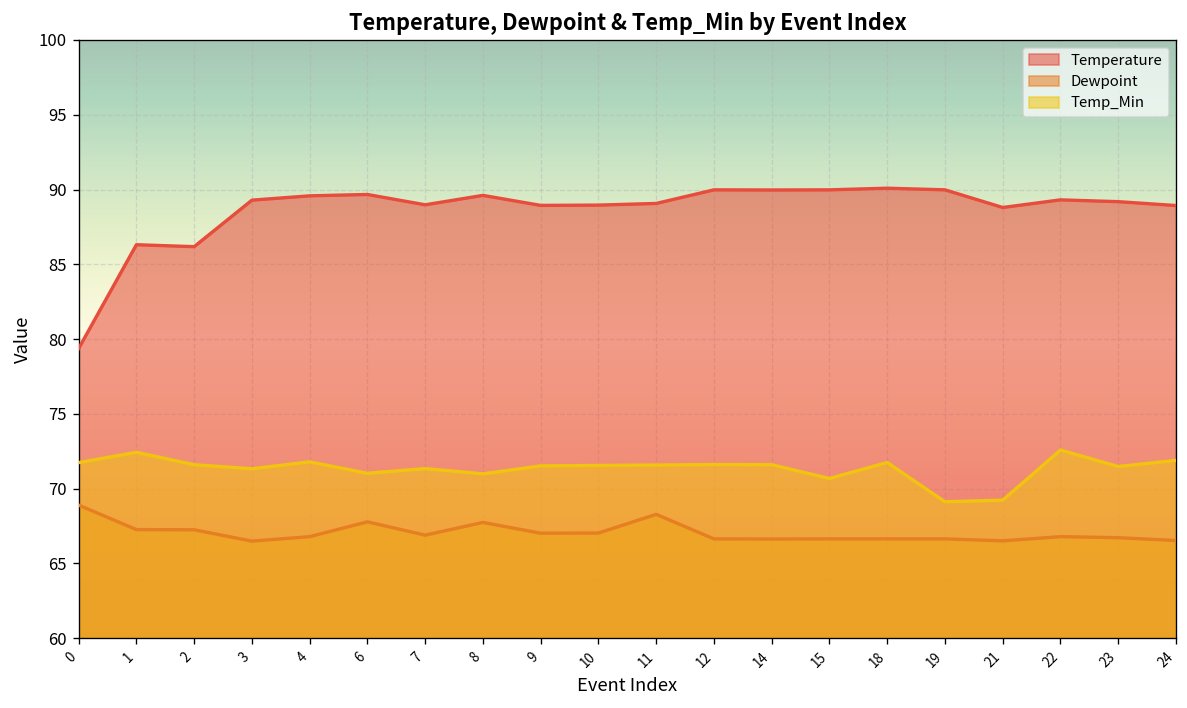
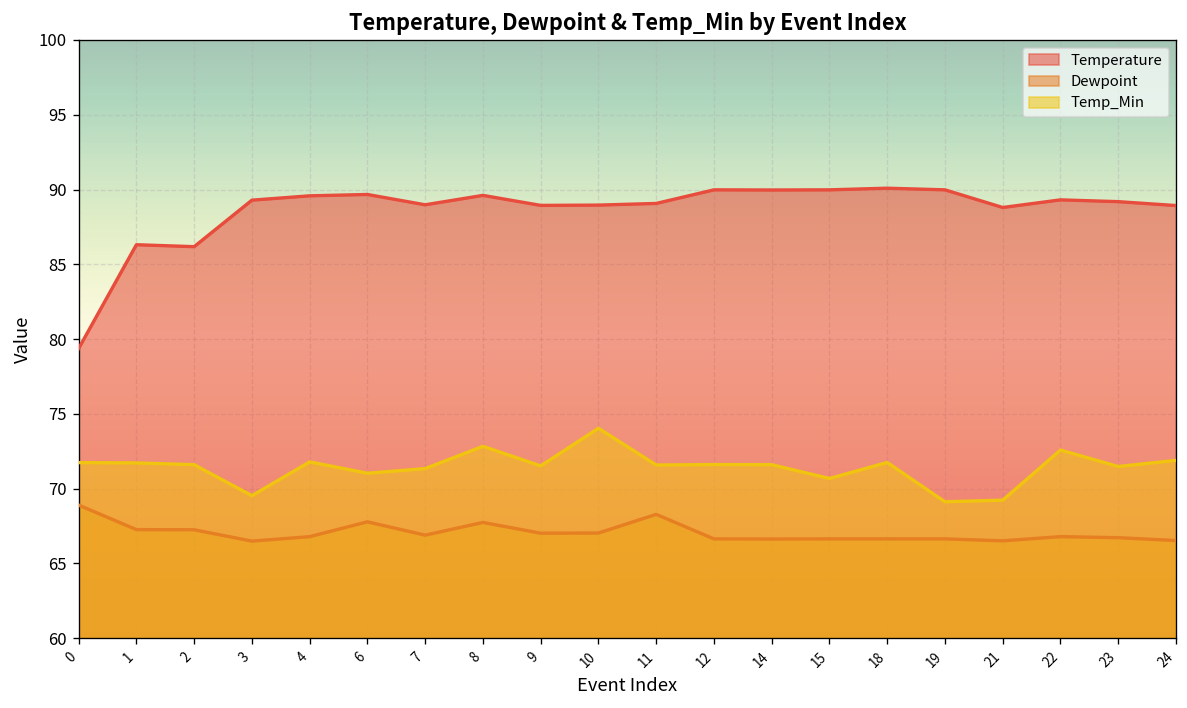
Temp_Min, 1: 72.4 -> 71.7
Temp_Min, 3: 71.3 -> 69.5
Temp_Min, 8: 71.0 -> 72.8
Temp_Min, 10: 71.6 -> 74.0
